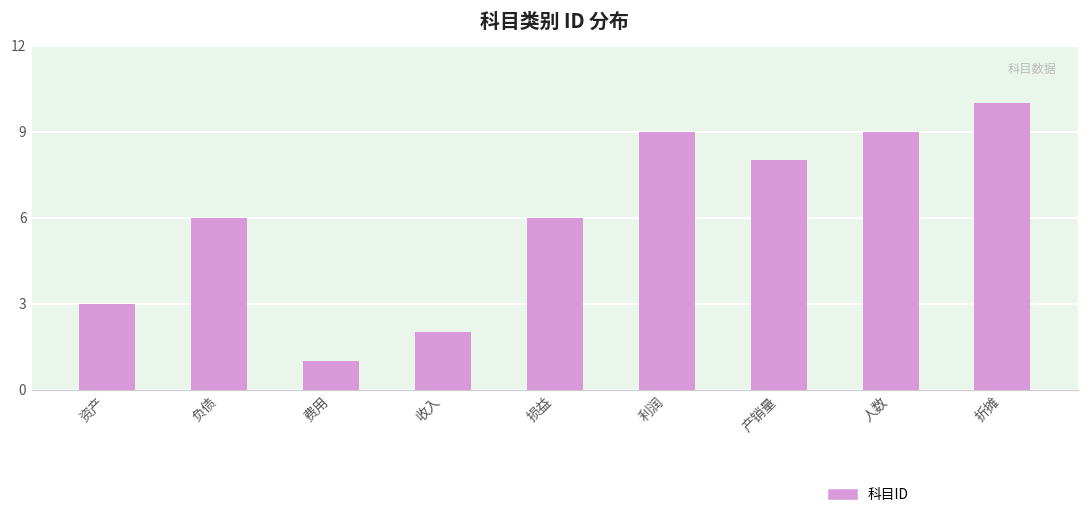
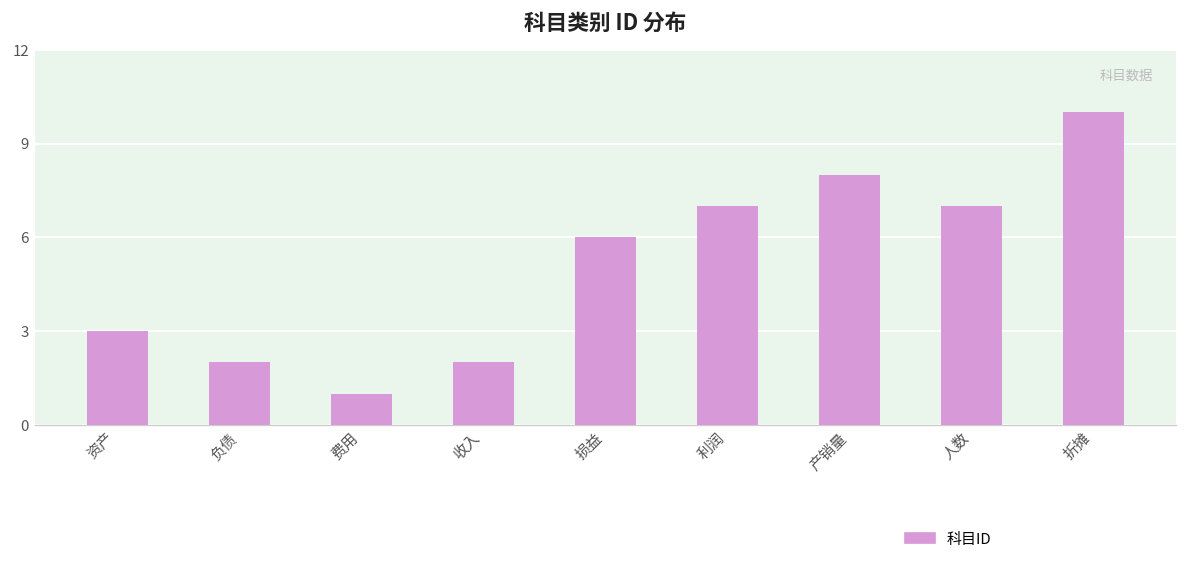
负债: 6 -> 2
利润: 9 -> 7
人数: 9 -> 7
